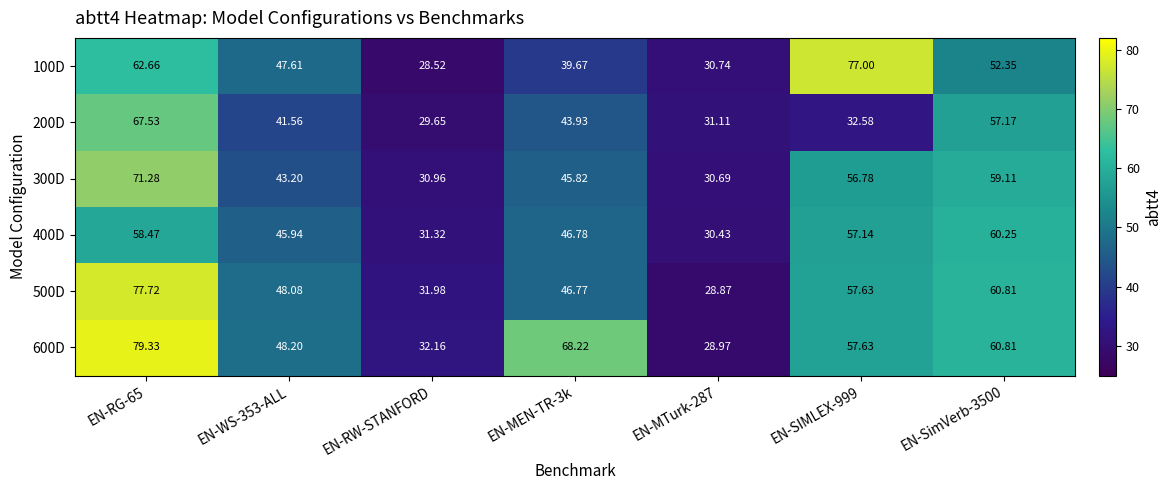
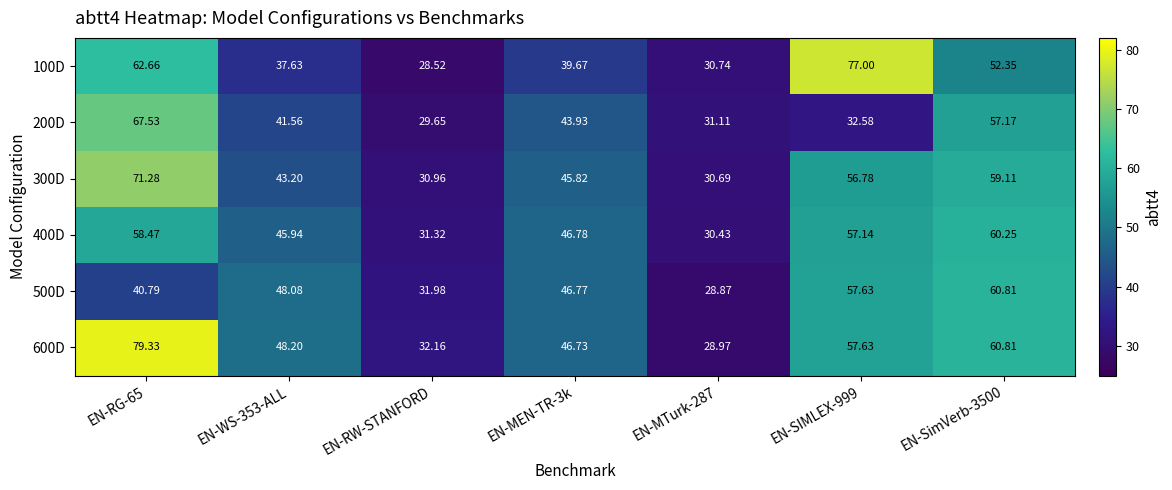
100D, EN-WS-353-ALL: 47.61 -> 37.63
500D, EN-RG-65: 77.72 -> 40.79
600D, EN-MEN-TR-3k: 68.22 -> 46.73
